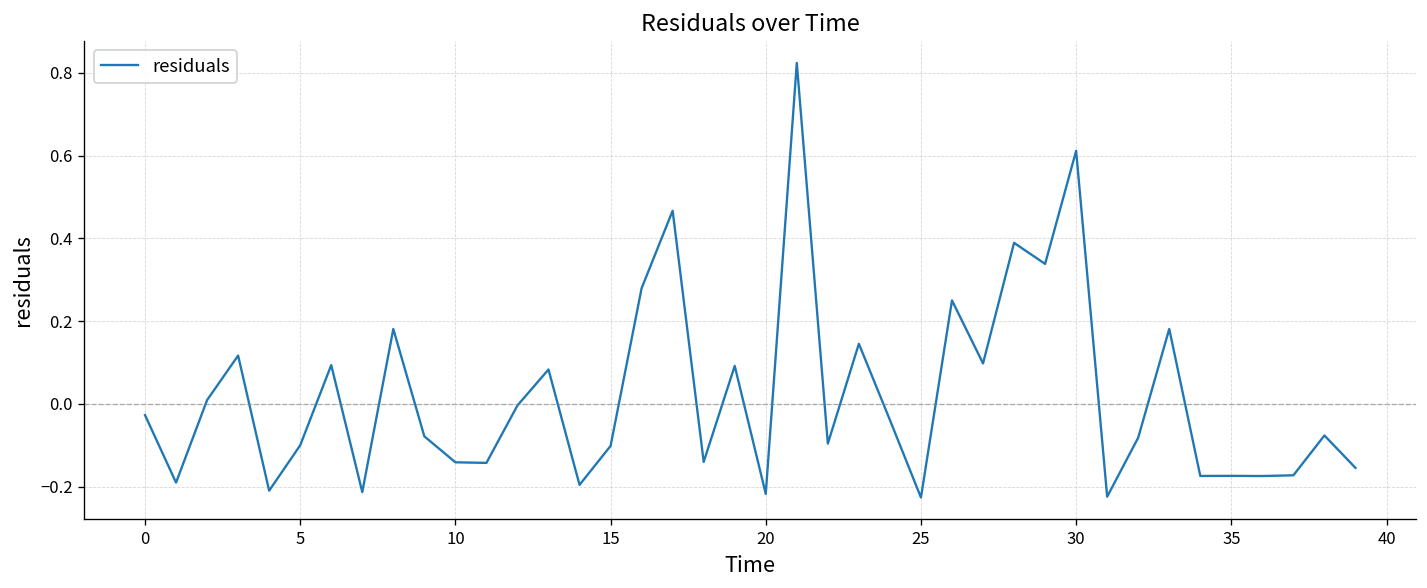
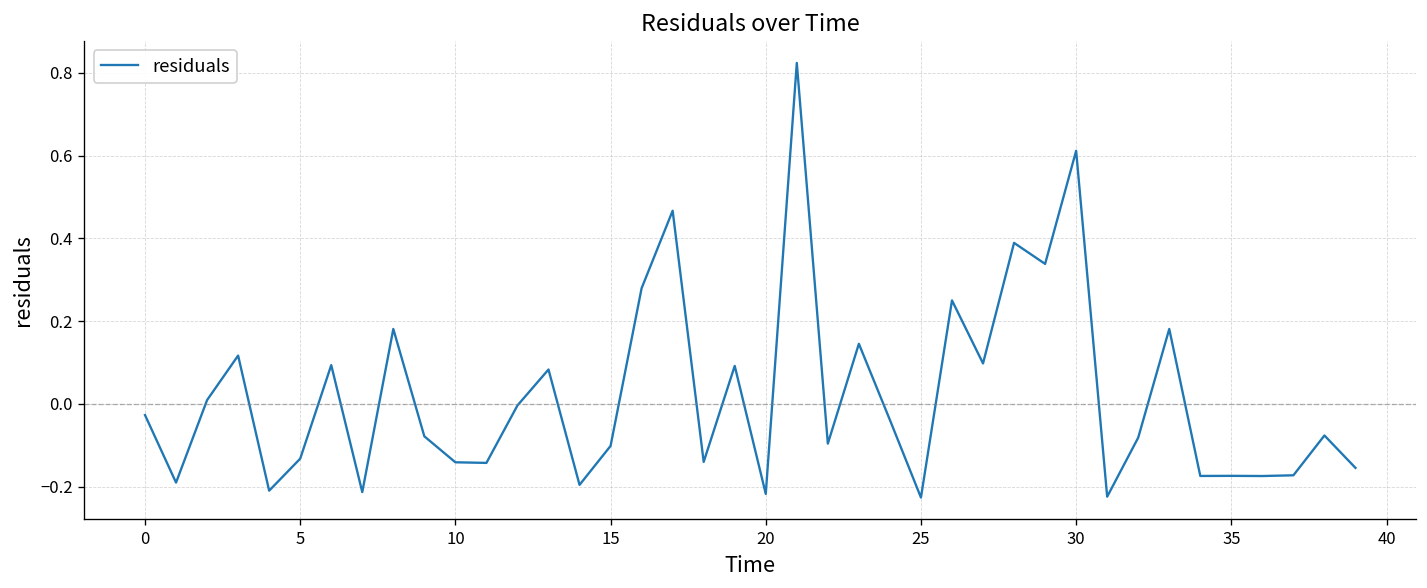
5: -0.10 -> -0.13
